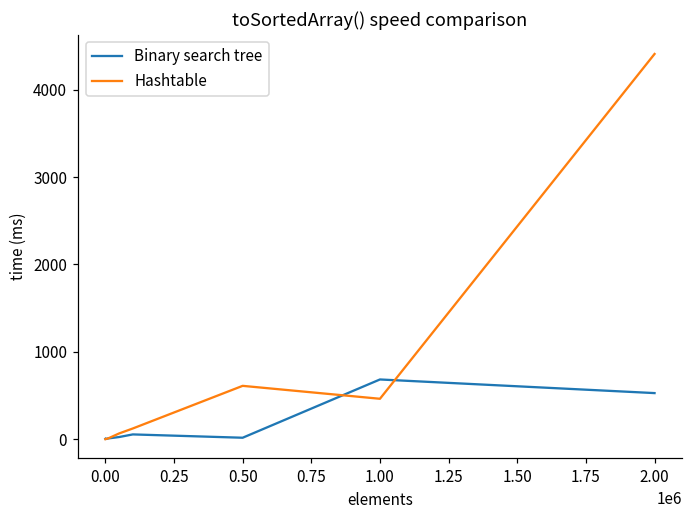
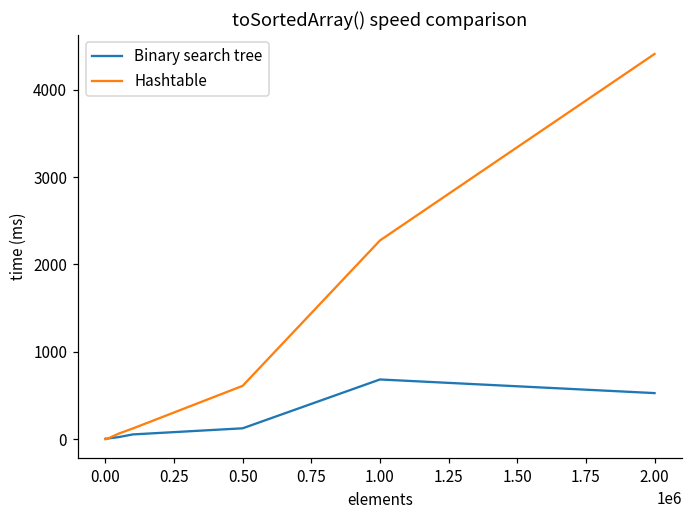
Binary search tree, 0.50: 0 -> 100
Hashtable, 1.00: 500 -> 2300
